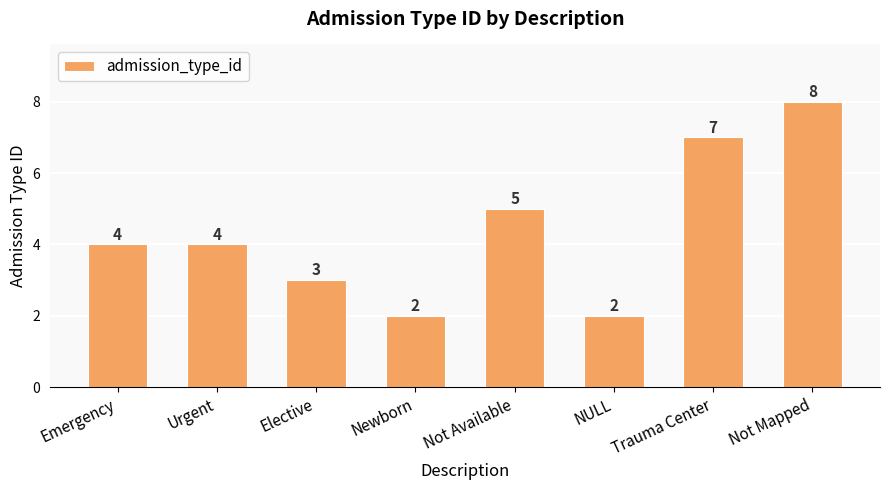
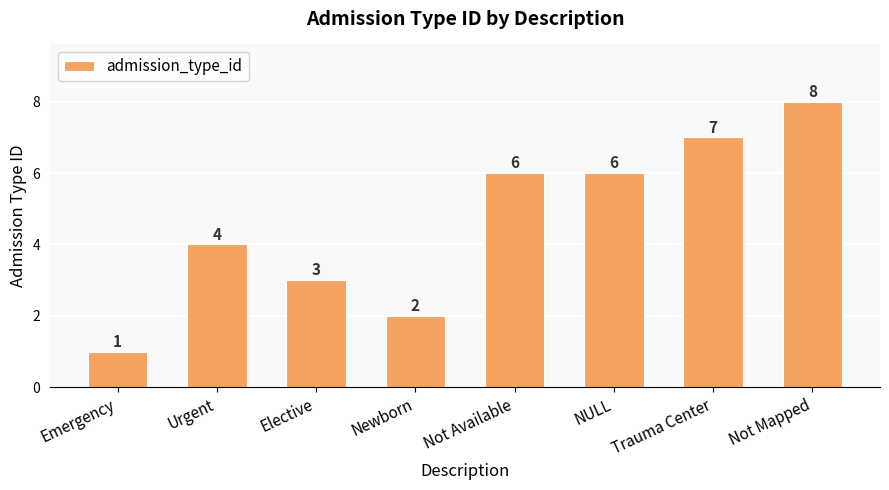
Emergency: 4 -> 1
Not Available: 5 -> 6
NULL: 2 -> 6
